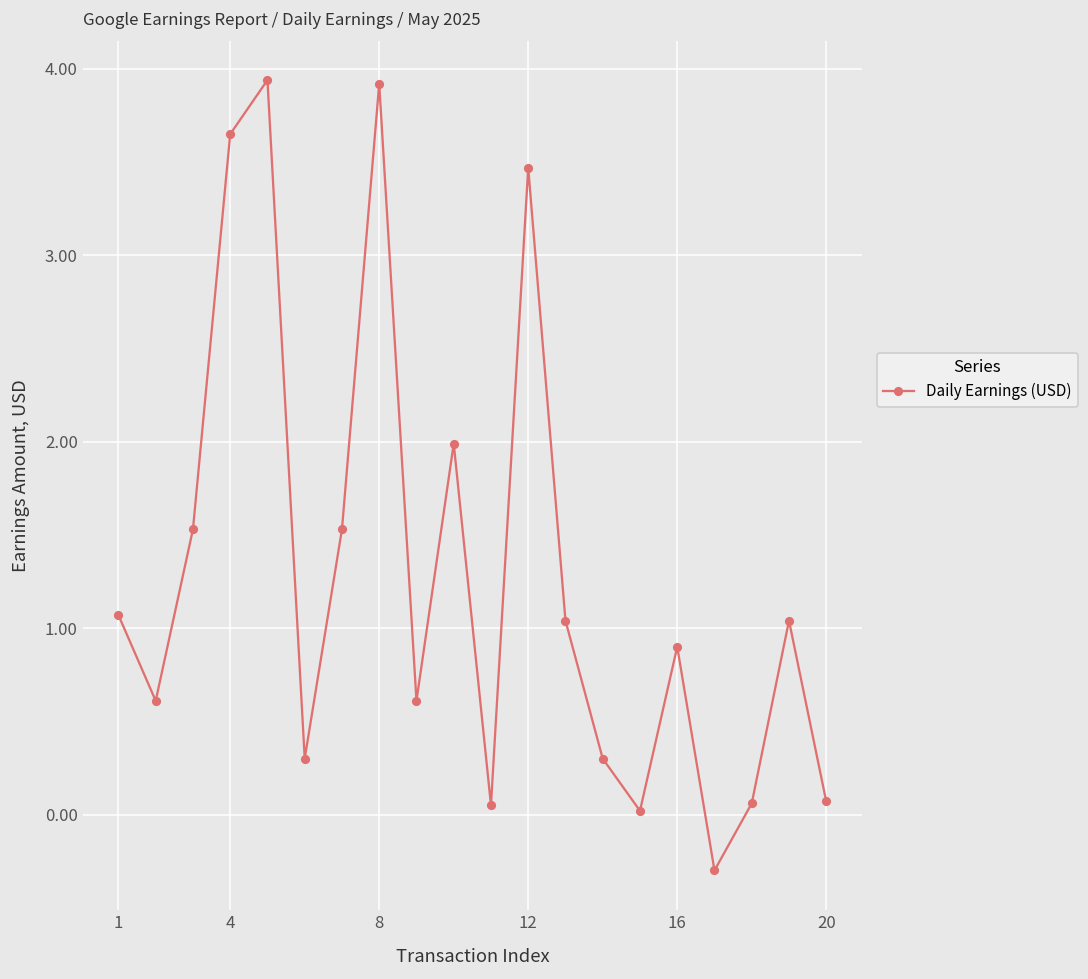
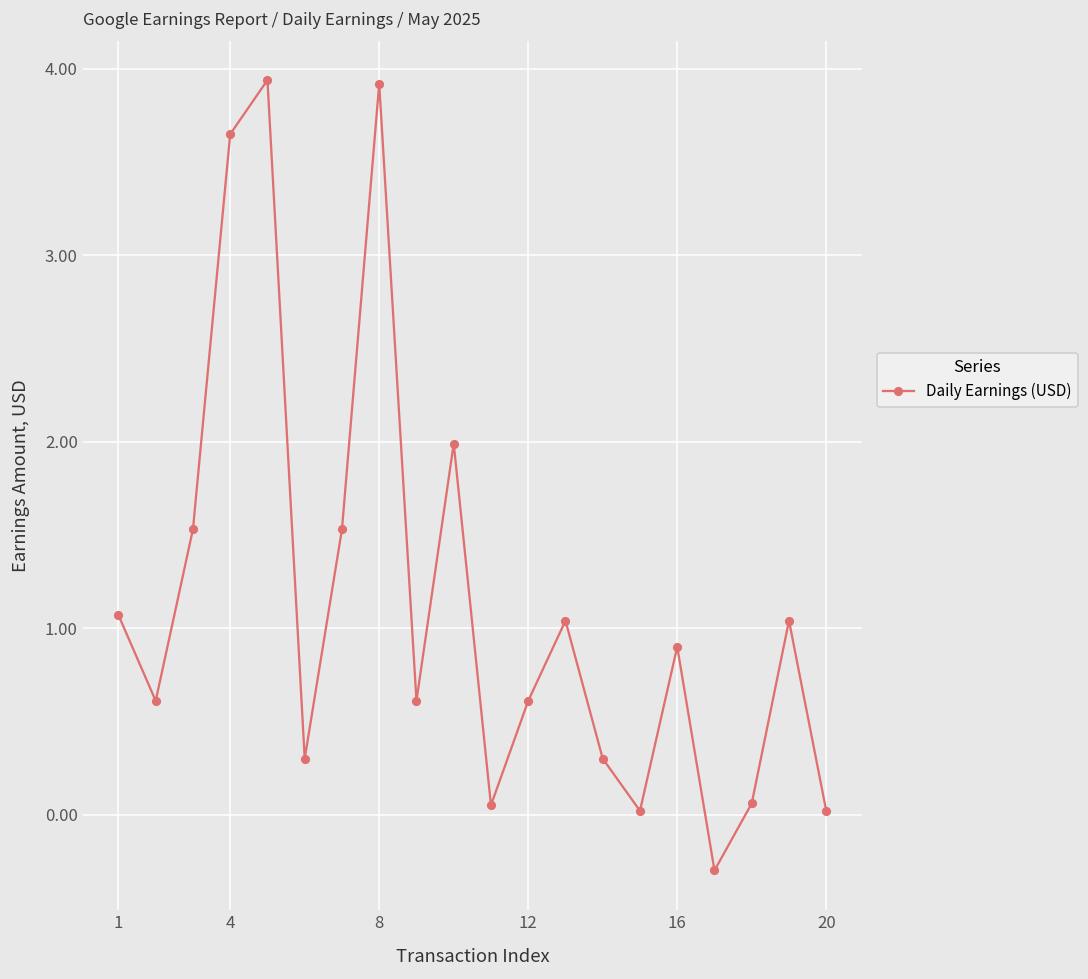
12: 3.47 -> 0.61
20: 0.07 -> 0.02
